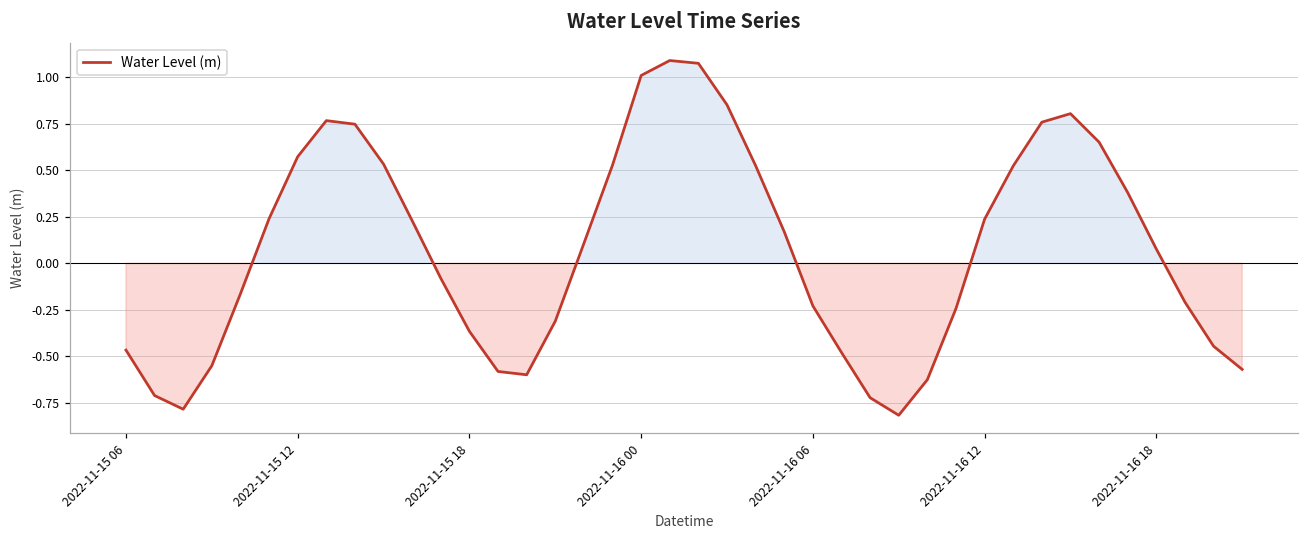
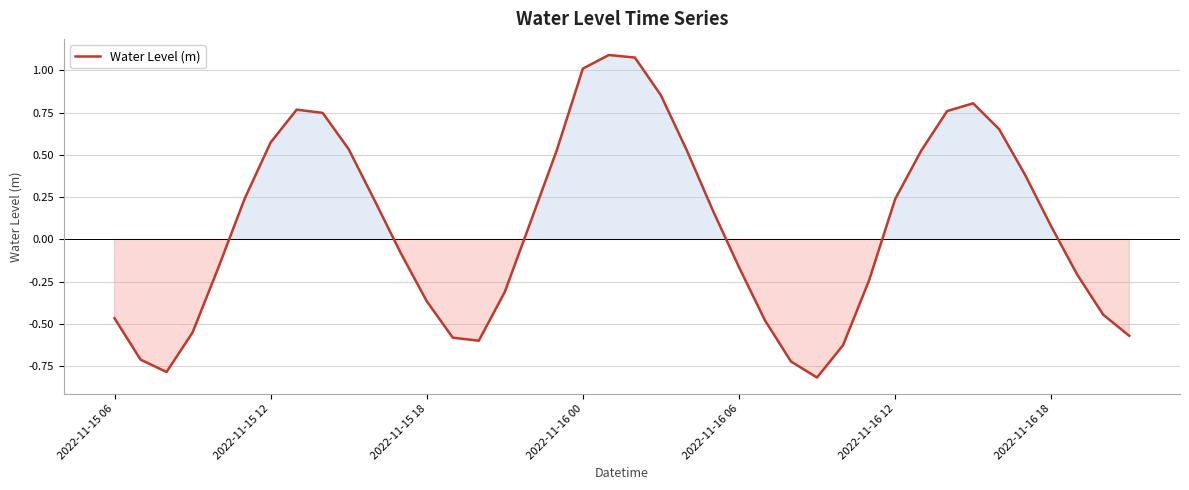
2022-11-16 06: -0.23 -> -0.16
